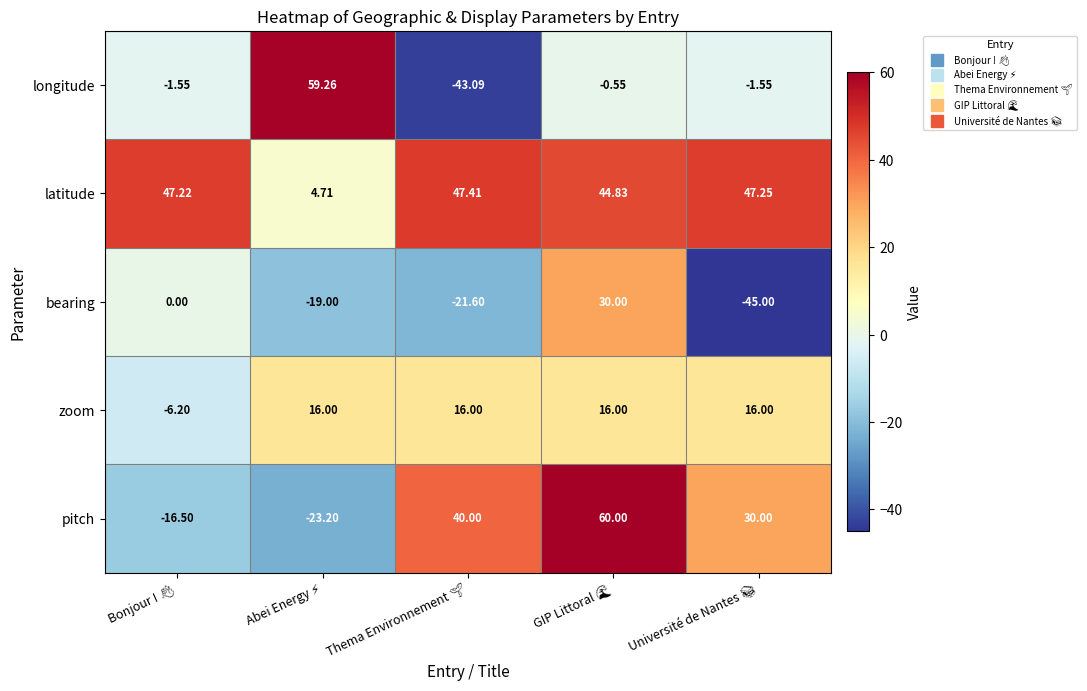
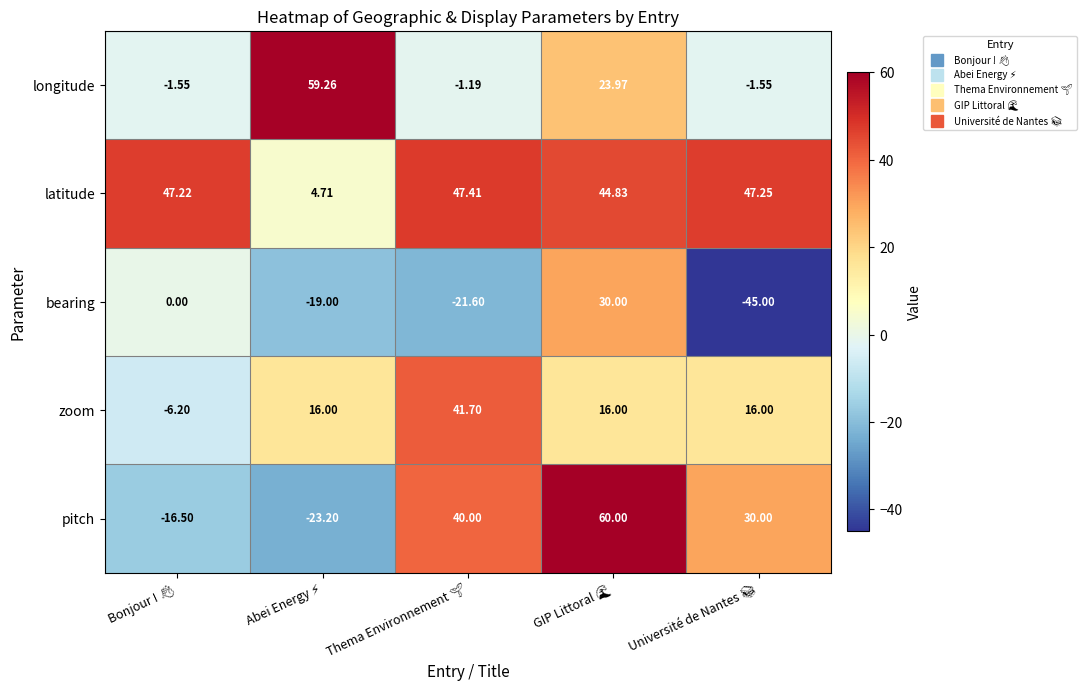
longitude, Thema Environnement 🌱: -43.09 -> -1.19
longitude, GIP Littoral 🌊: -0.55 -> 23.97
zoom, Thema Environnement 🌱: 16.00 -> 41.70
